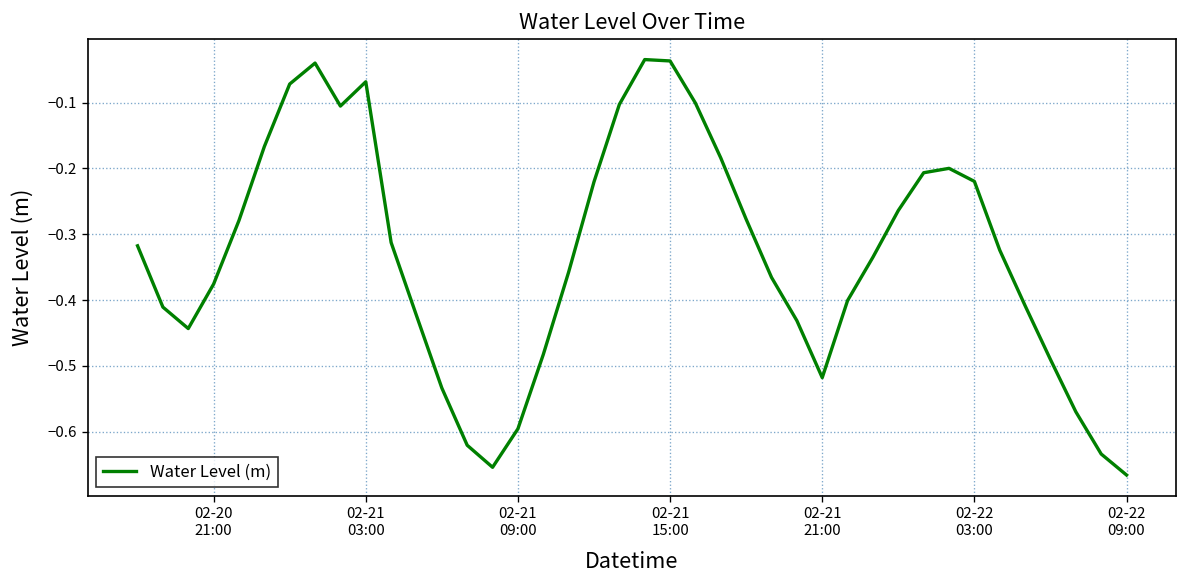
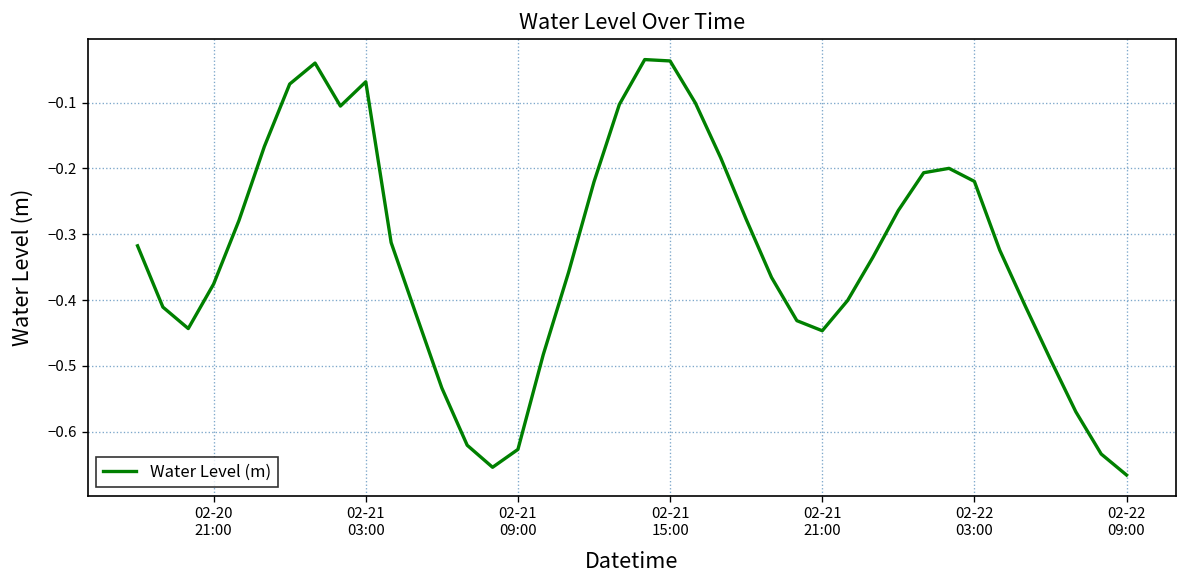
02-21 09:00: -0.60 -> -0.63
02-21 21:00: -0.52 -> -0.45
